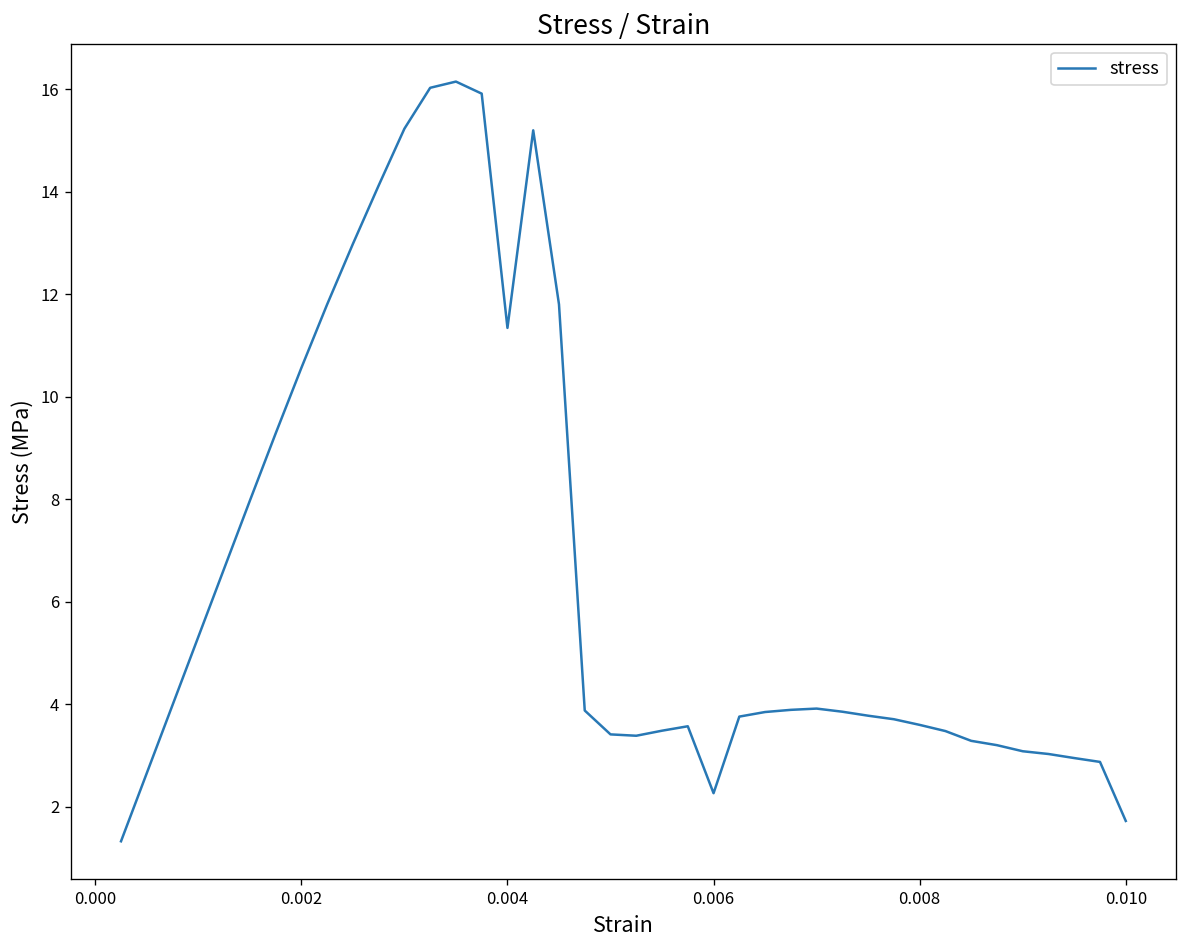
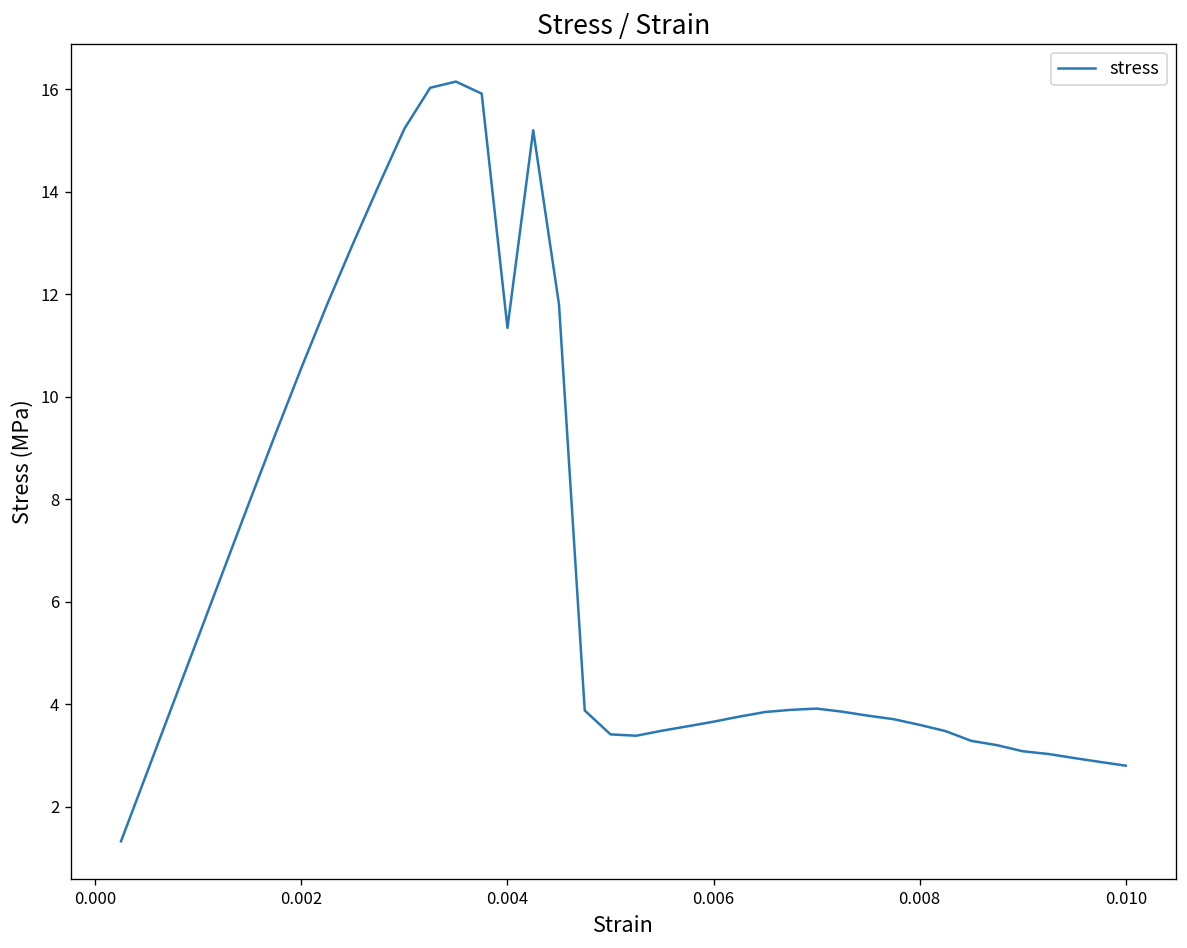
0.006: 2.3 -> 3.7
0.010: 1.7 -> 2.8
